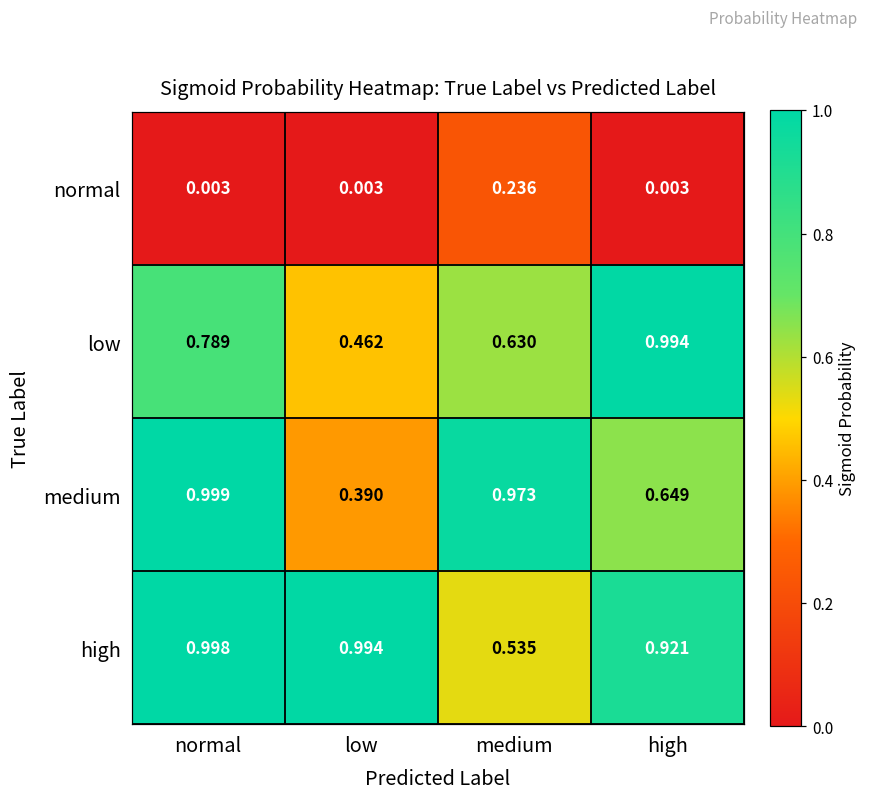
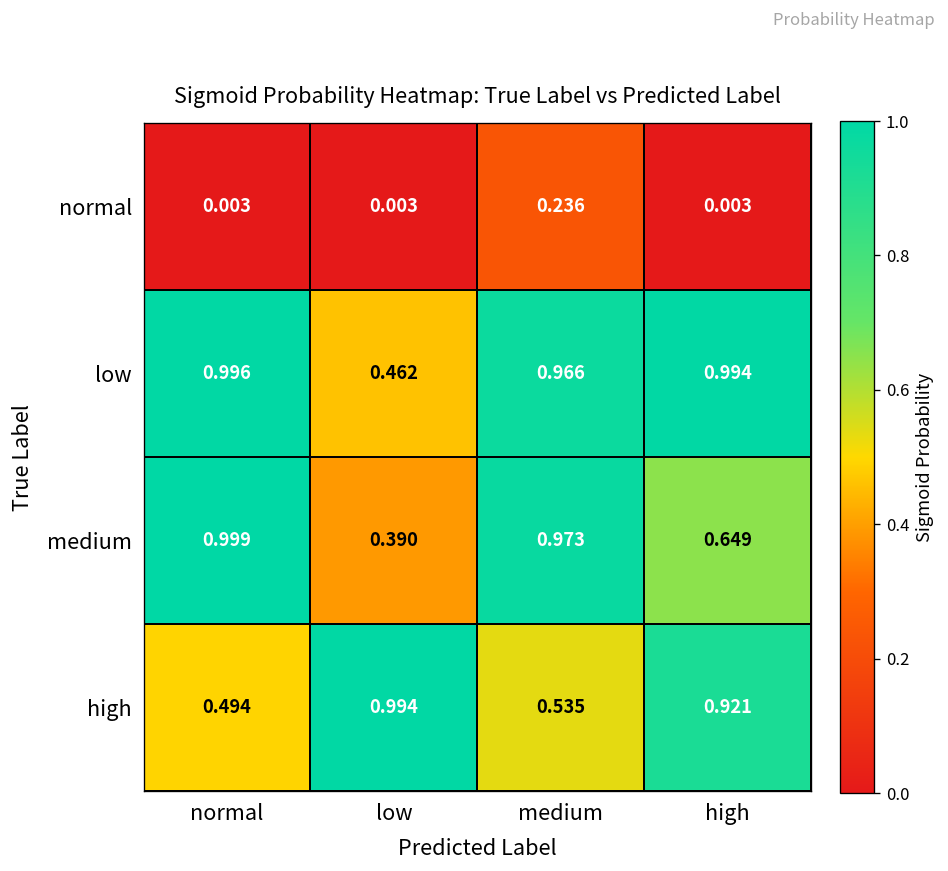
low, normal: 0.789 -> 0.996
low, medium: 0.630 -> 0.966
high, normal: 0.998 -> 0.494
